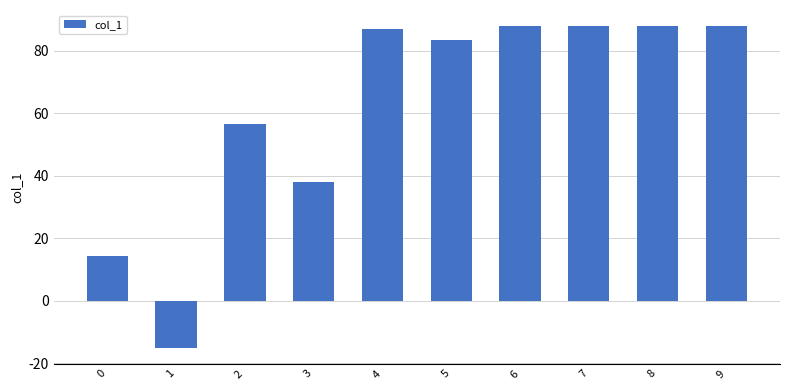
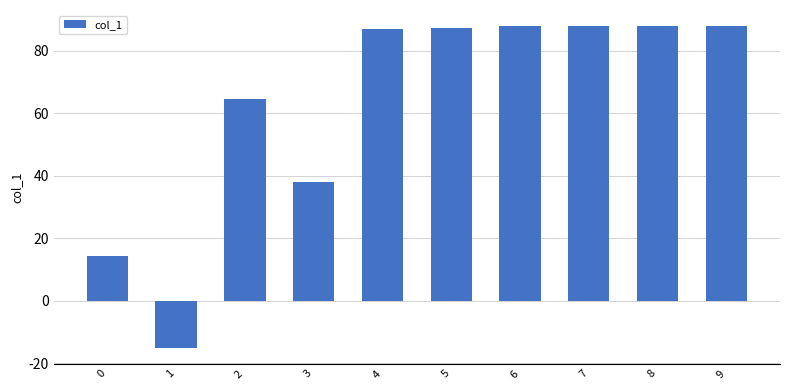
2: 57 -> 65
5: 83 -> 87
